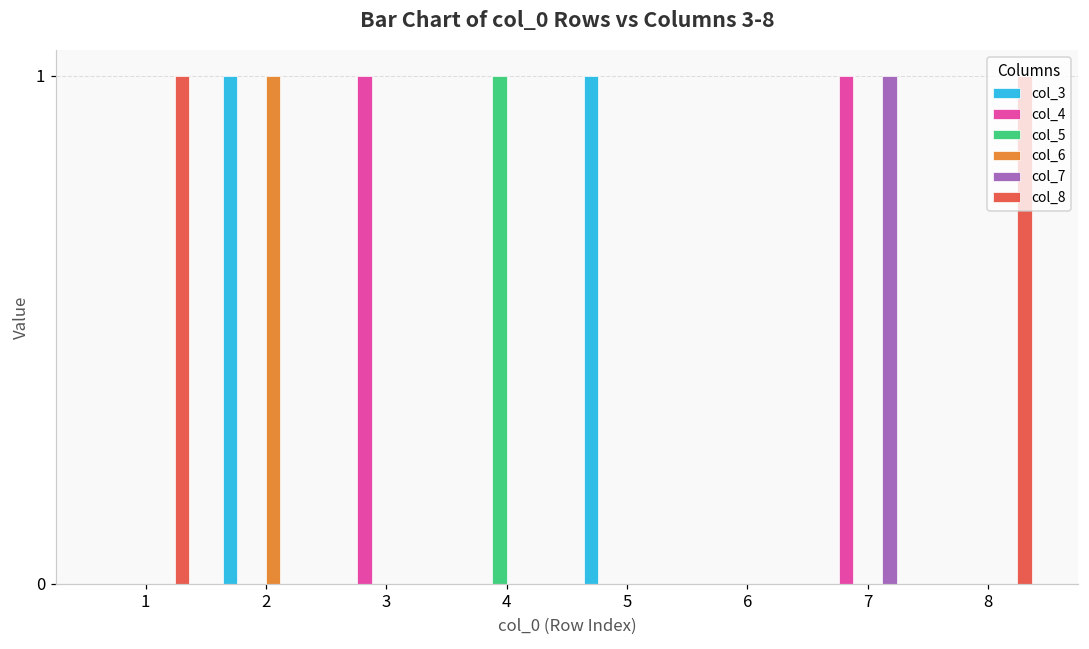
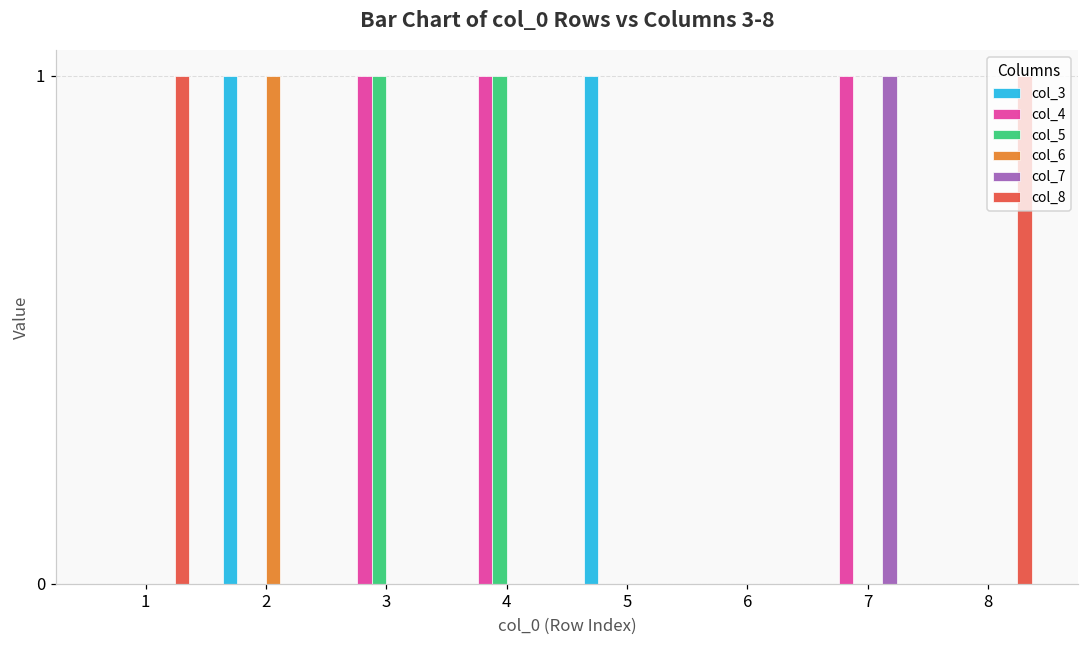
col_5, 3: 0 -> 1
col_4, 4: 0 -> 1
